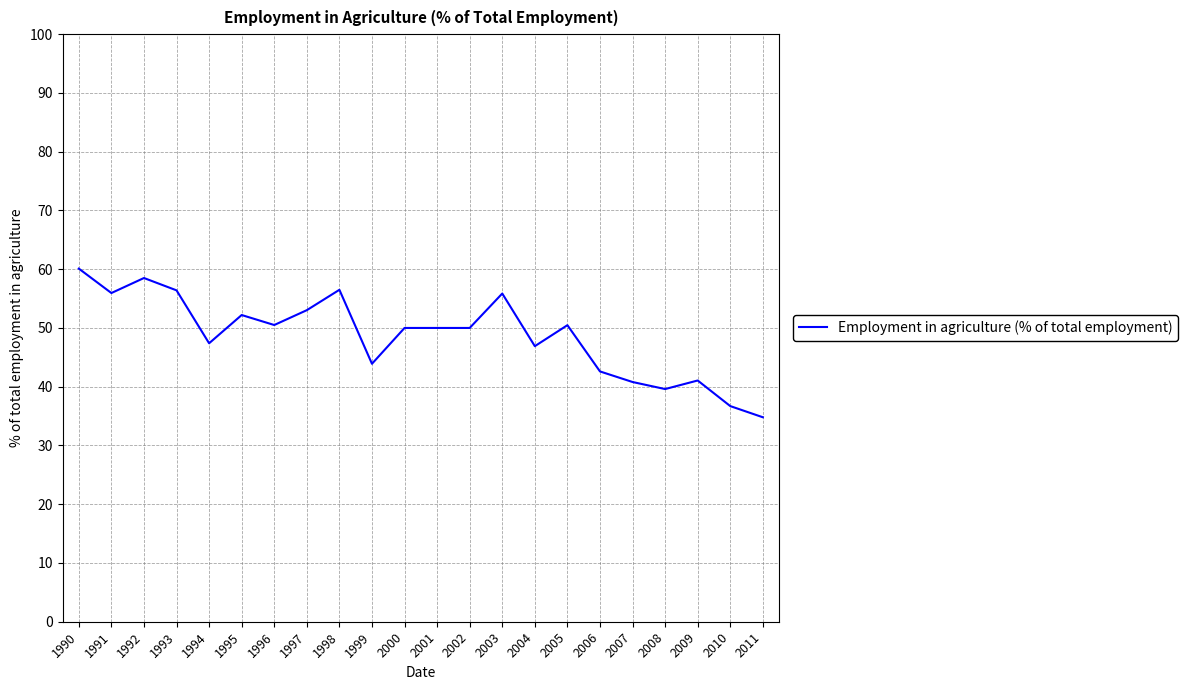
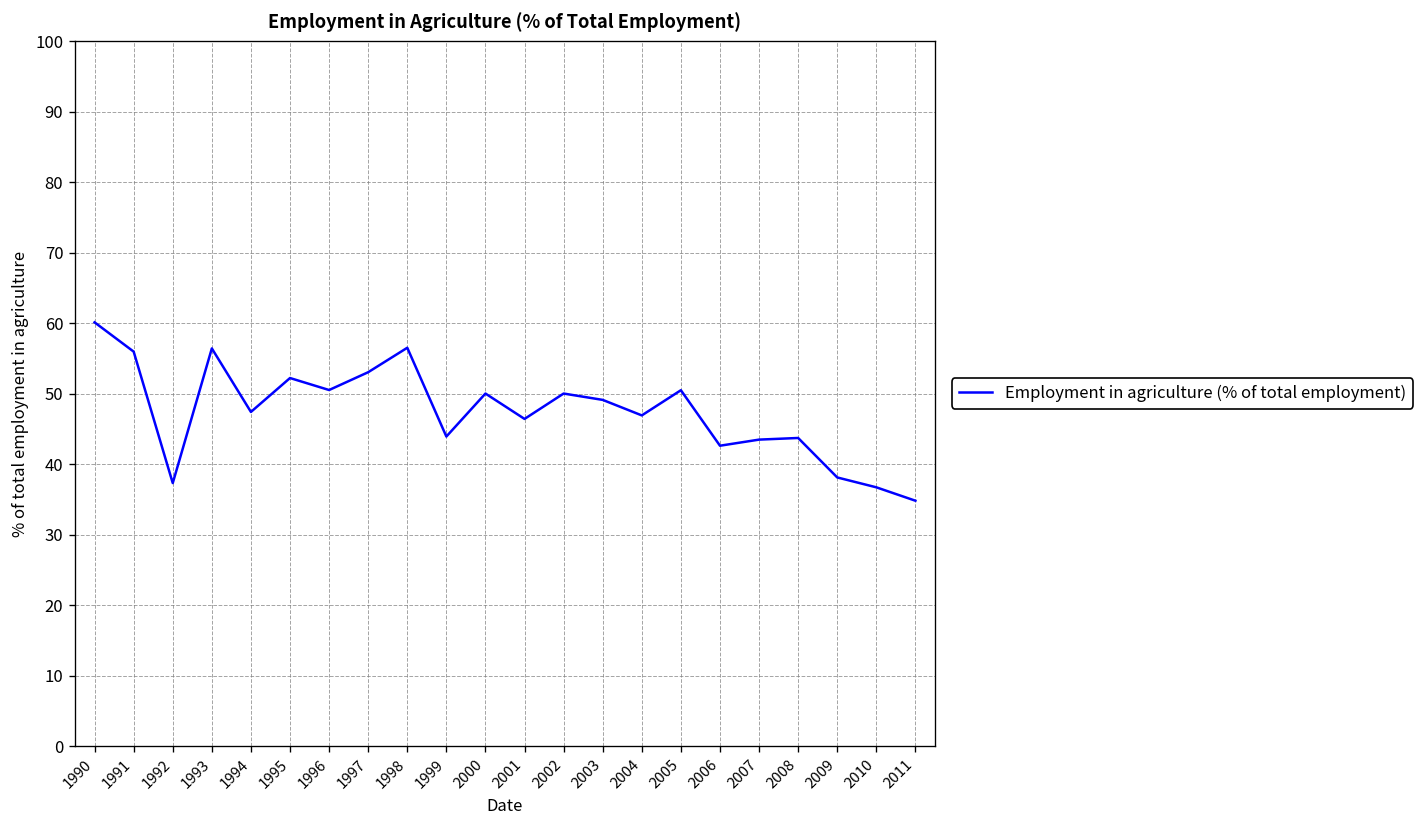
1992: 59 -> 37
2001: 50 -> 46
2003: 56 -> 49
2007: 41 -> 43
2008: 40 -> 44
2009: 41 -> 38
